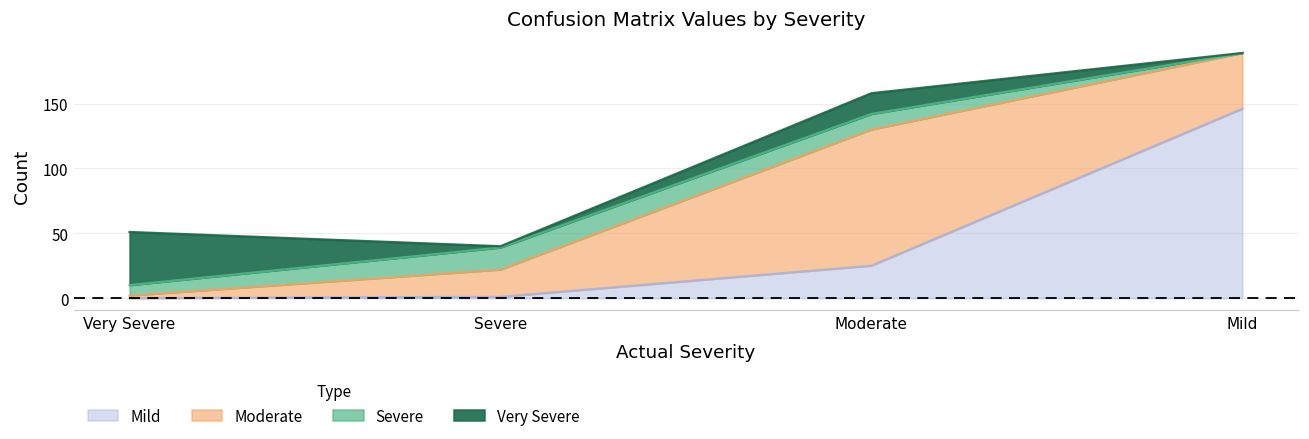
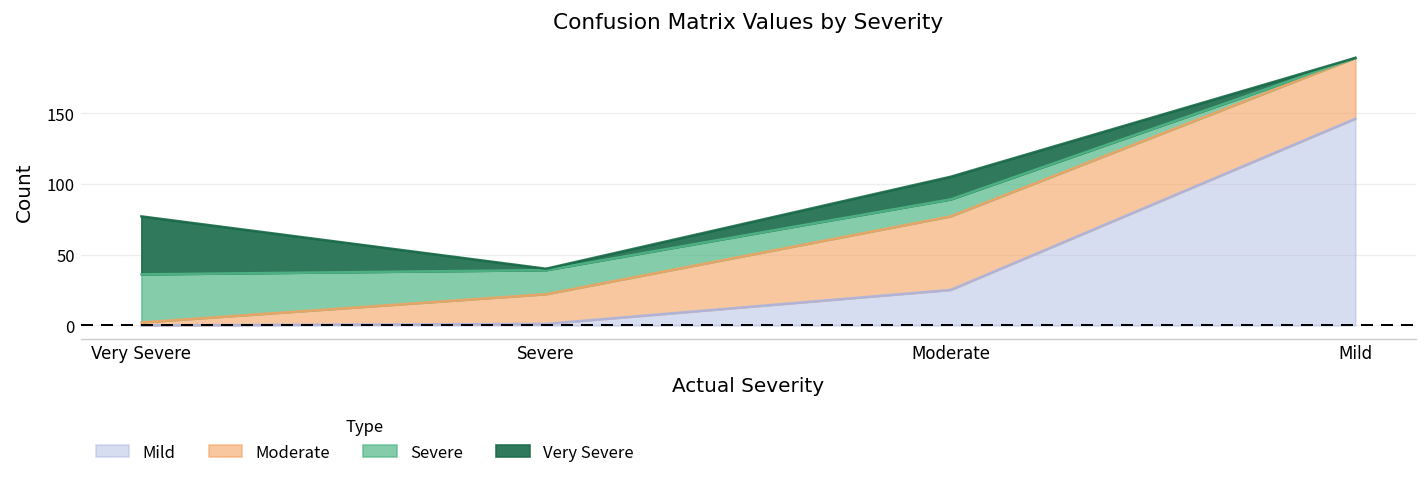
Severe, Very Severe: 8 -> 34
Moderate, Moderate: 105 -> 52
